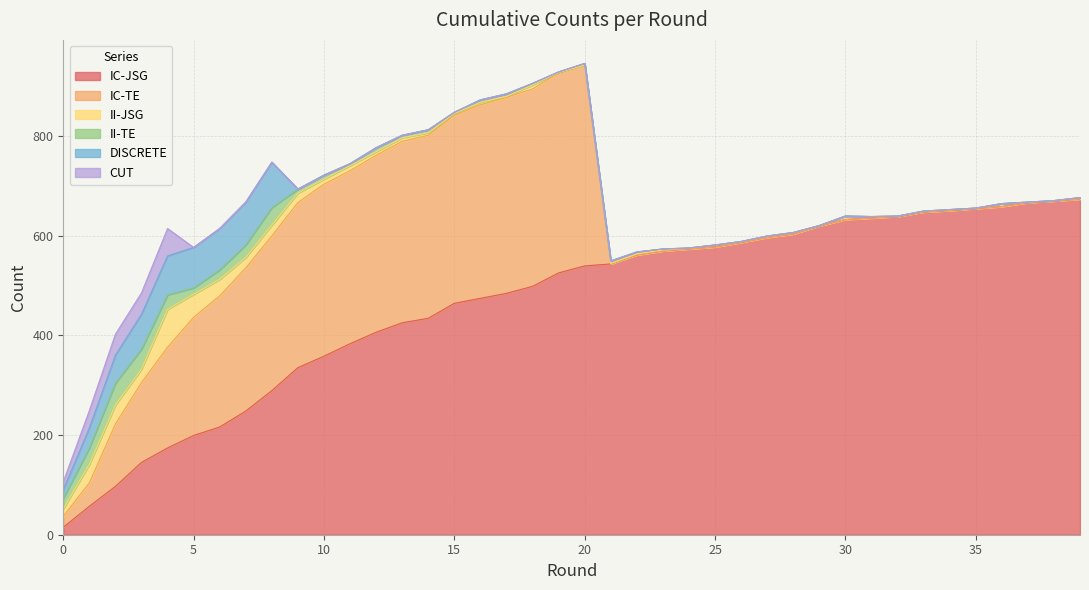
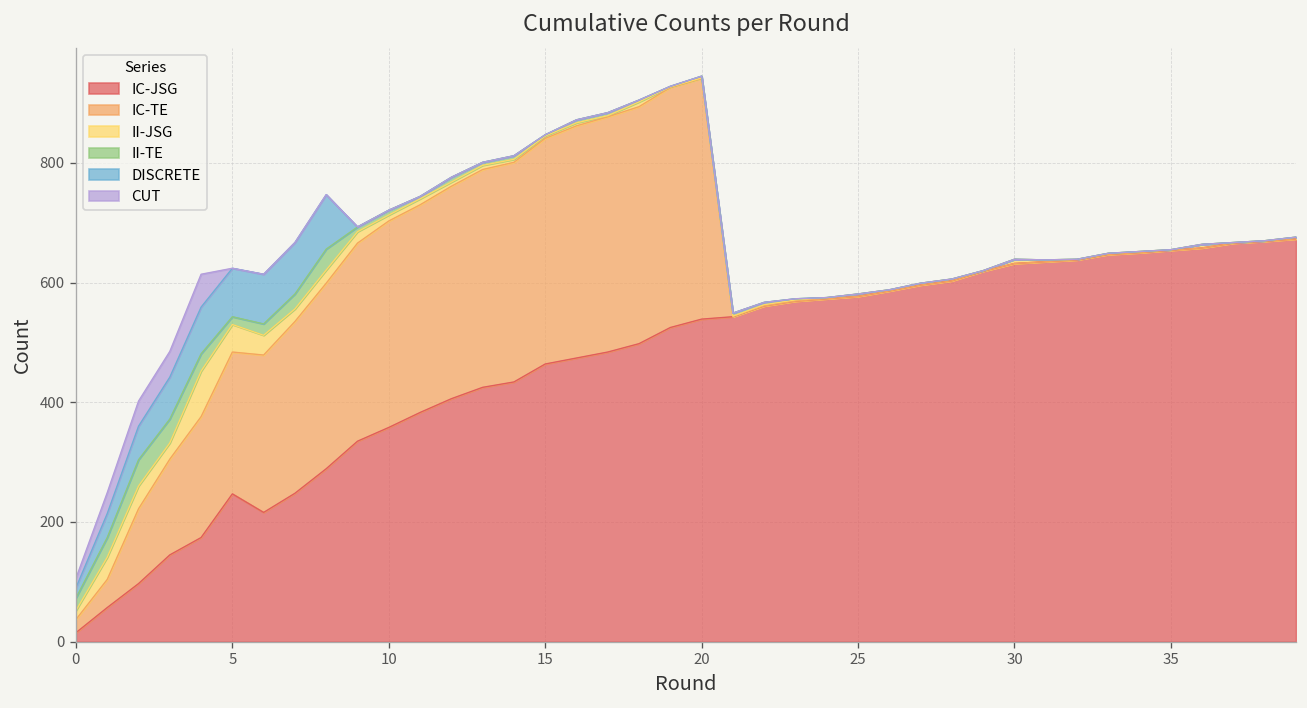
IC-JSG, 5: 200 -> 250
